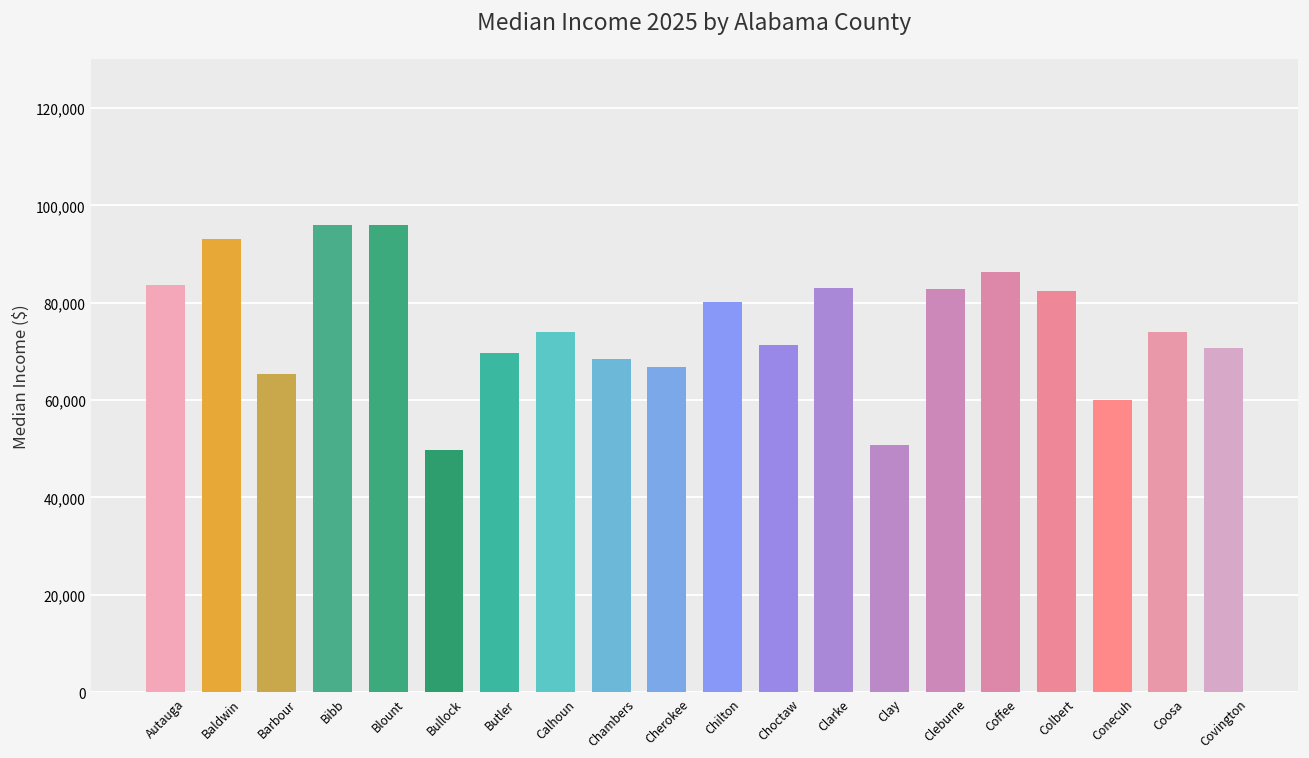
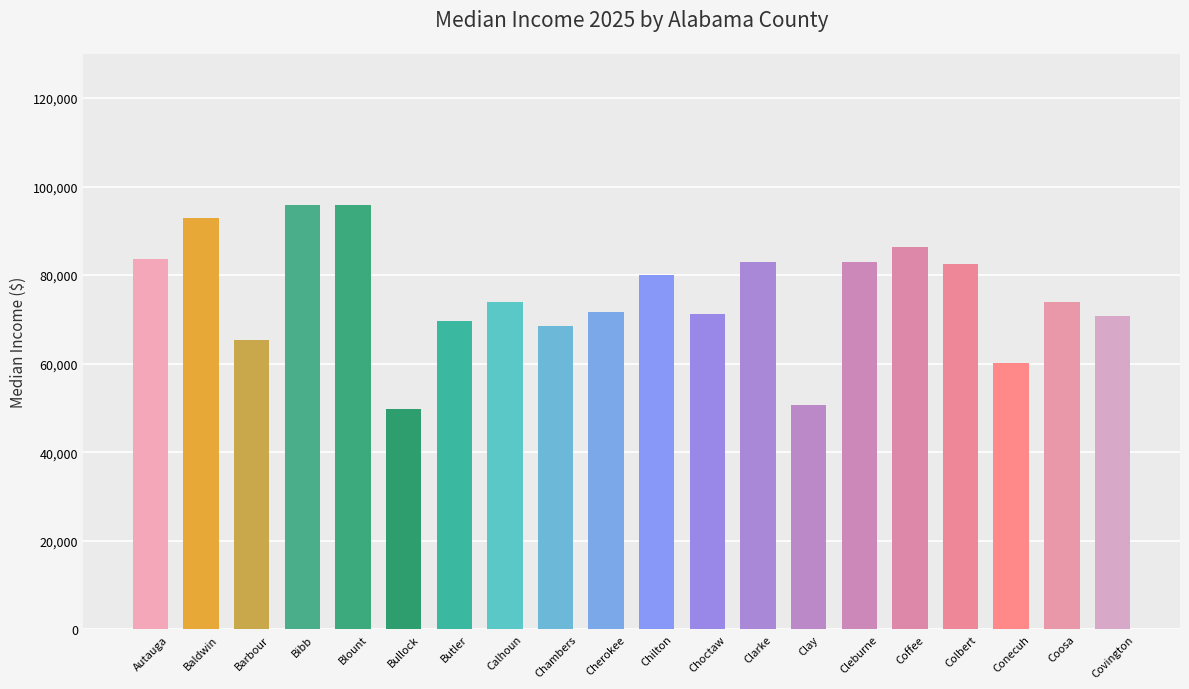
Cherokee: 67,000 -> 72,000
